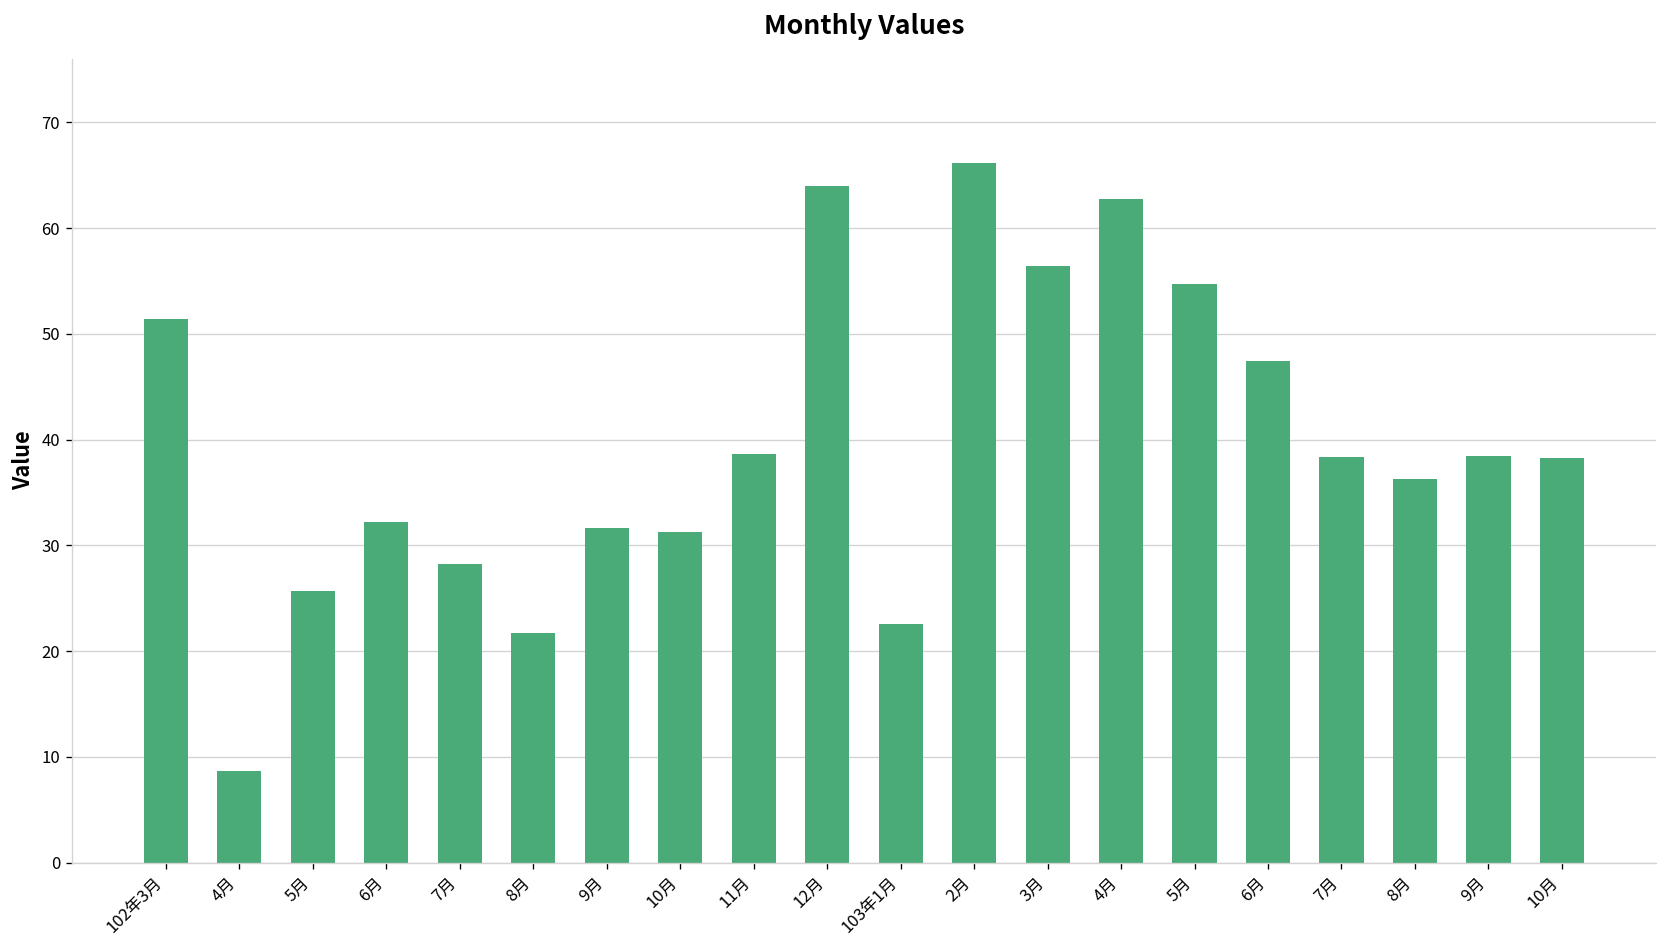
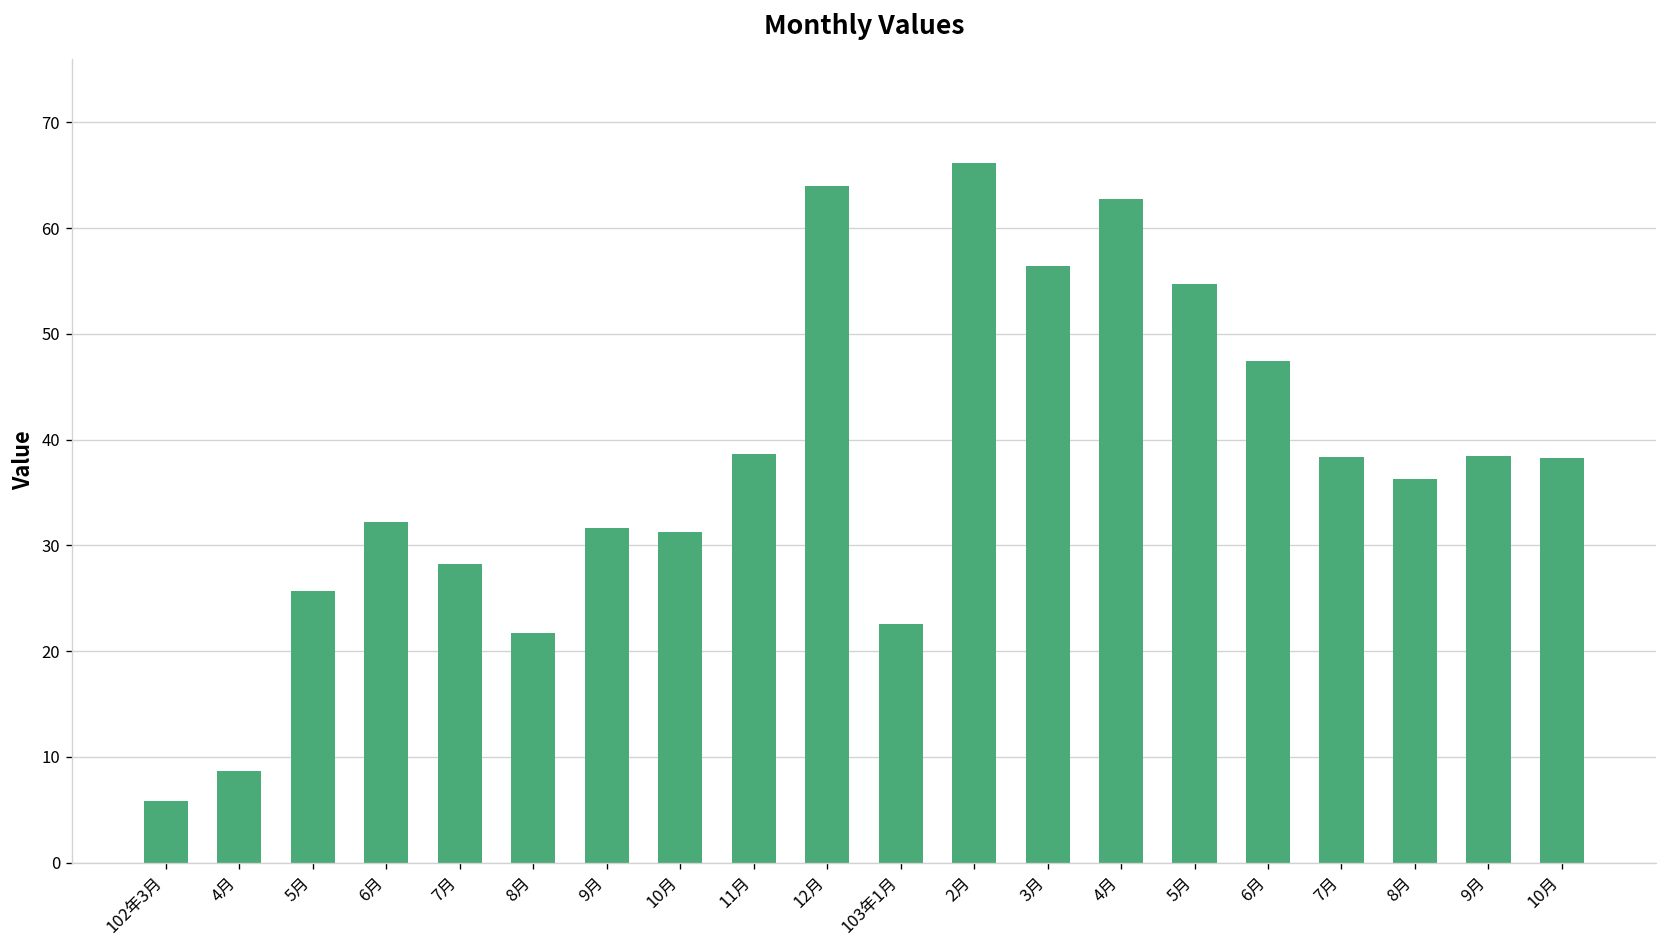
102年3月: 51 -> 6
